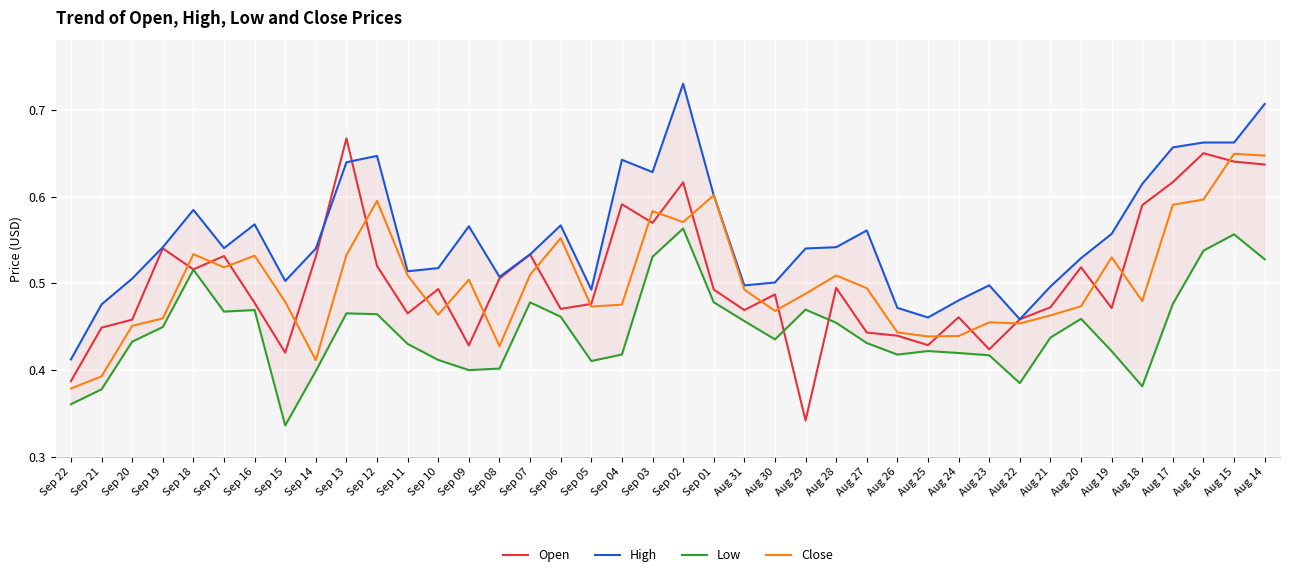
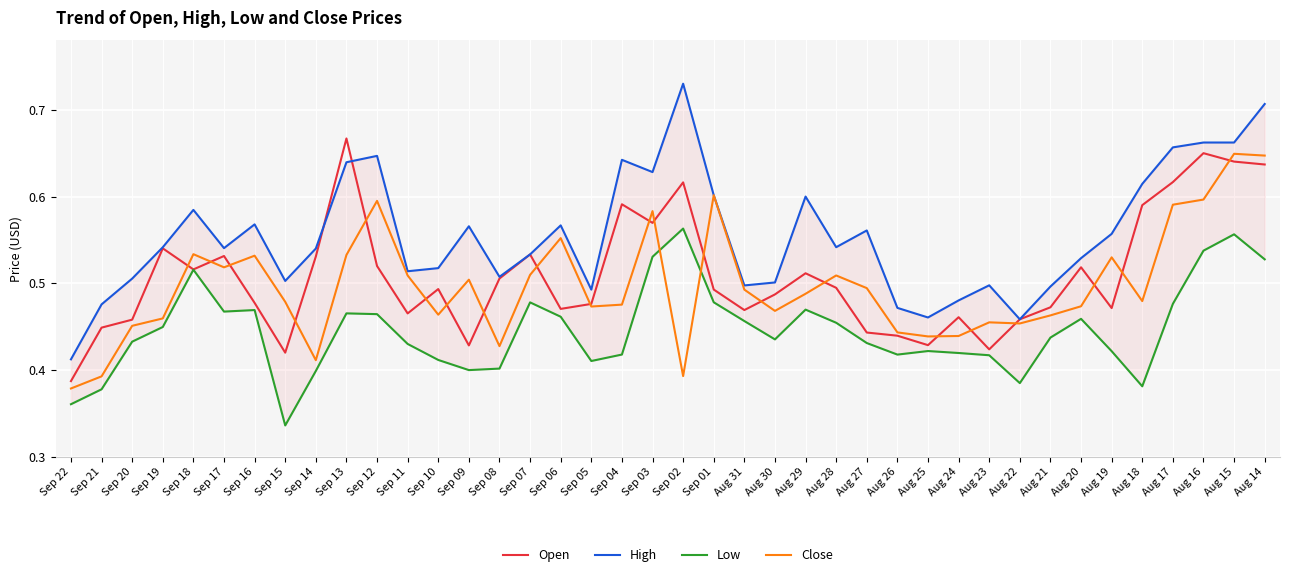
Close, Sep 02: 0.57 -> 0.39
Open, Aug 29: 0.34 -> 0.51
High, Aug 29: 0.54 -> 0.60
